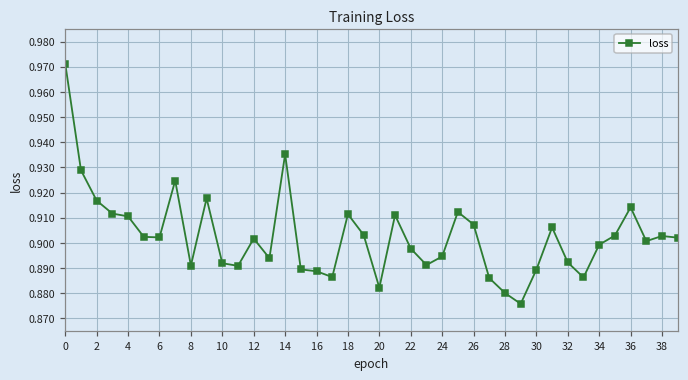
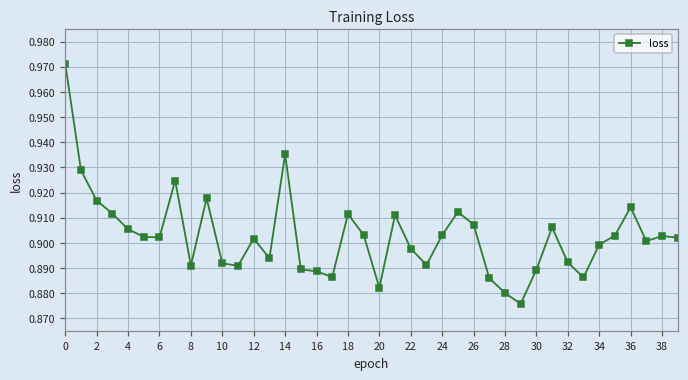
4: 0.911 -> 0.905
24: 0.895 -> 0.903
